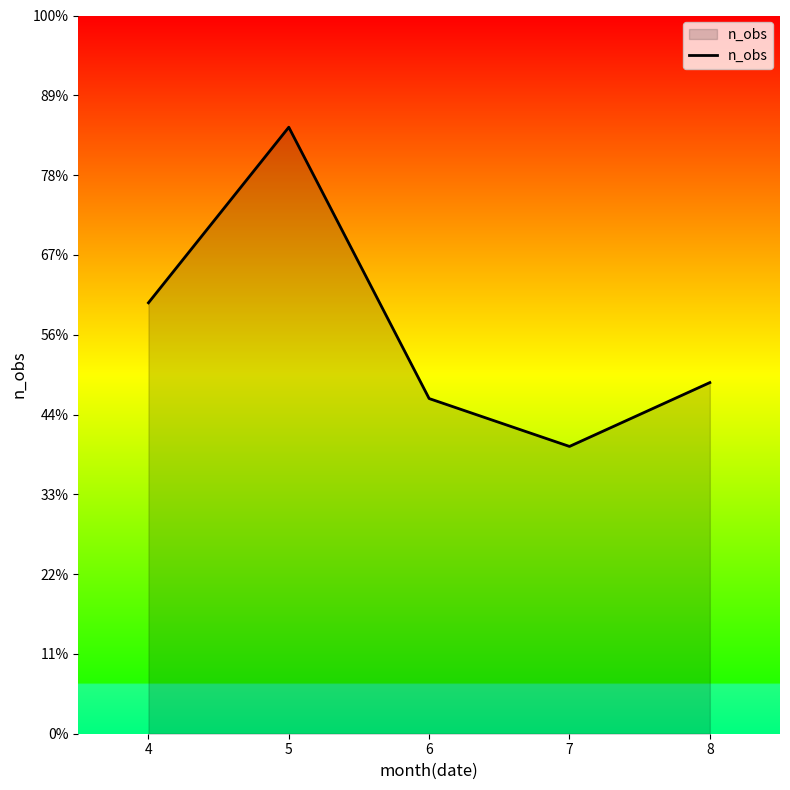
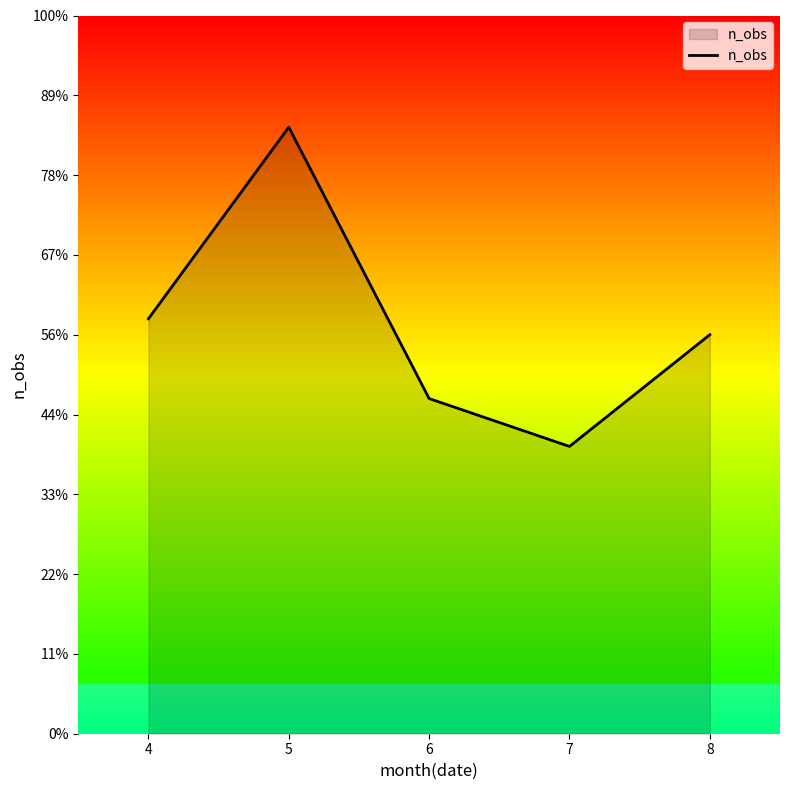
4: 60% -> 58%
8: 49% -> 56%
